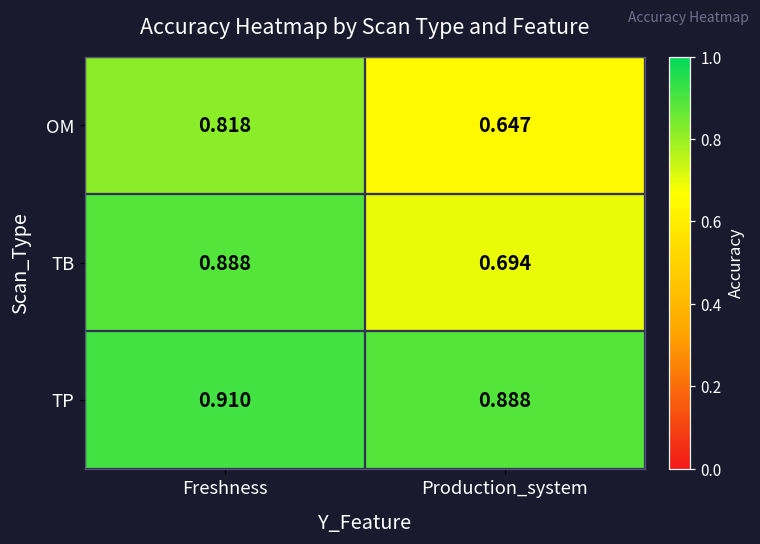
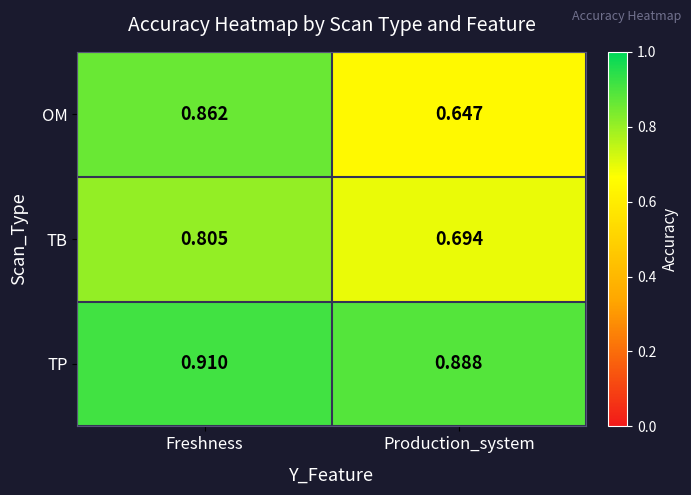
OM, Freshness: 0.818 -> 0.862
TB, Freshness: 0.888 -> 0.805
